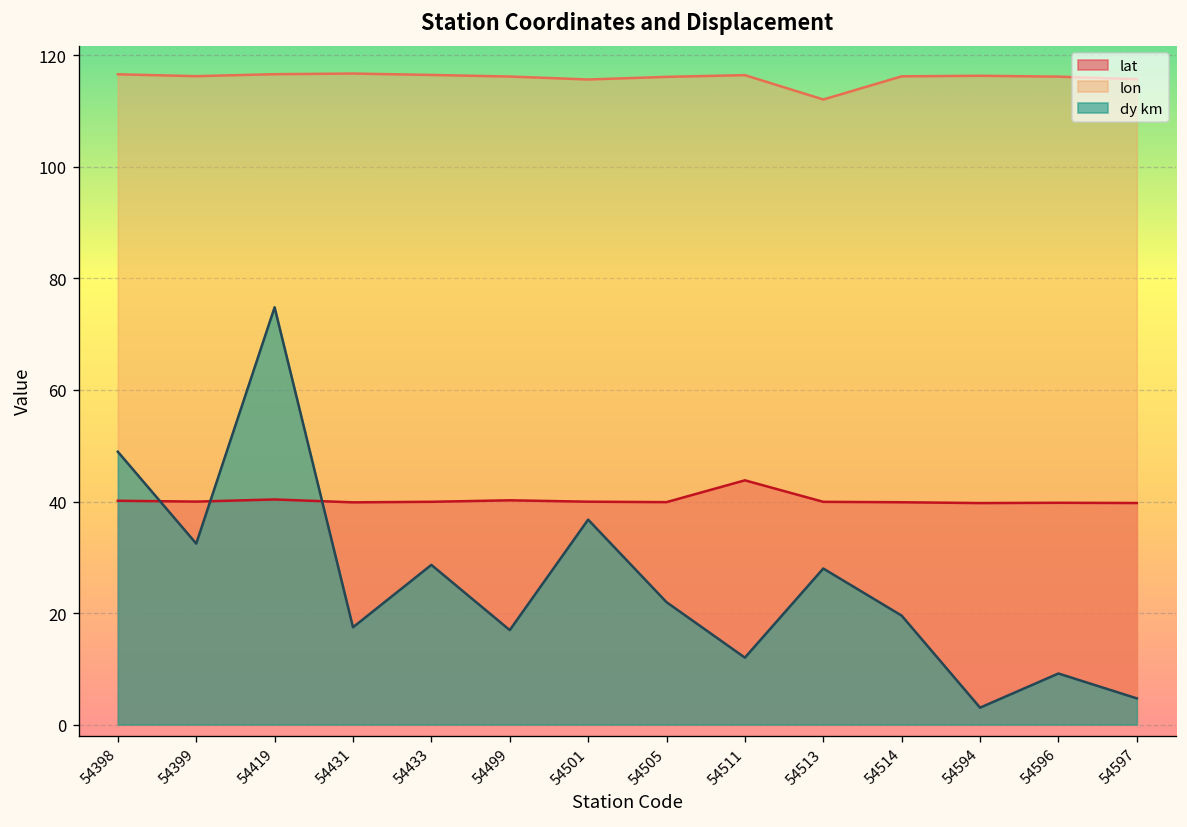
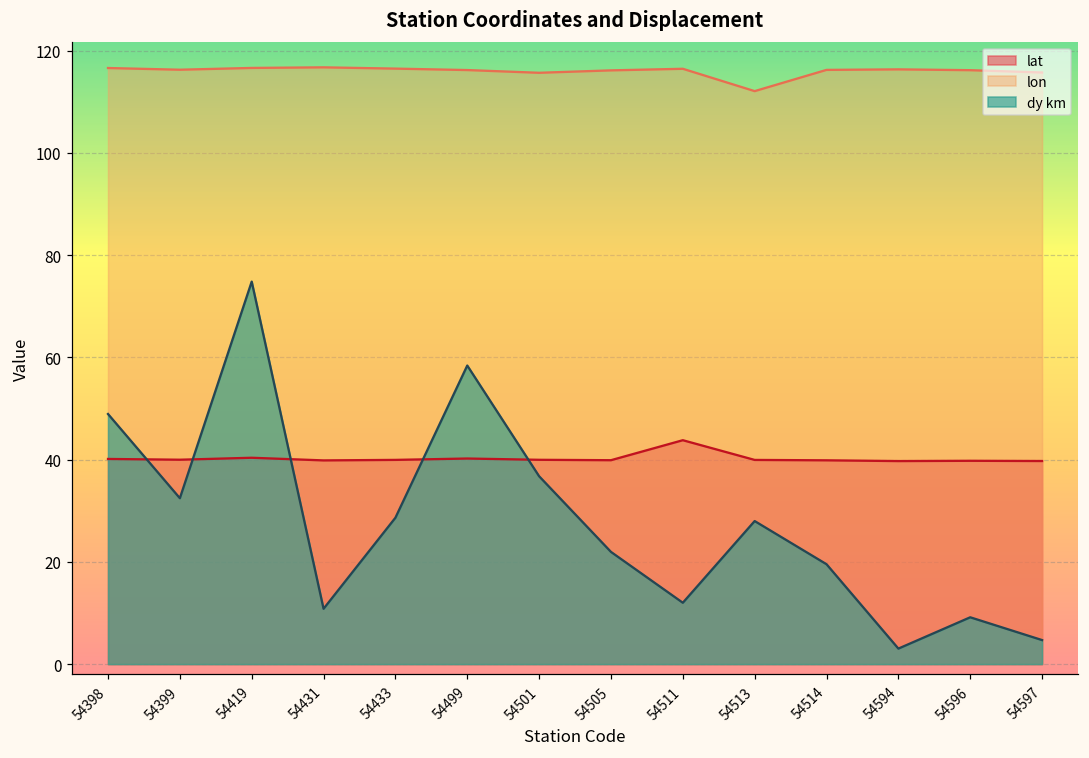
dy km, 54431: 17 -> 11
dy km, 54499: 17 -> 58
